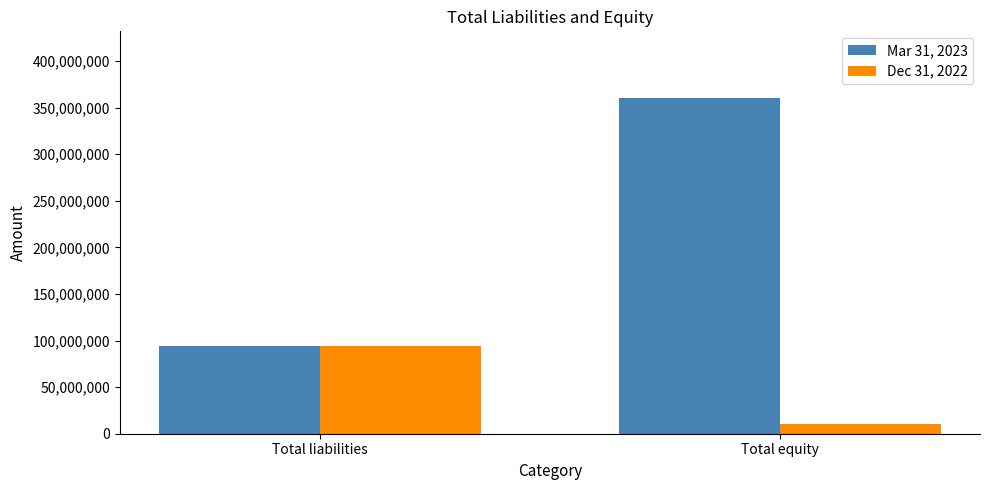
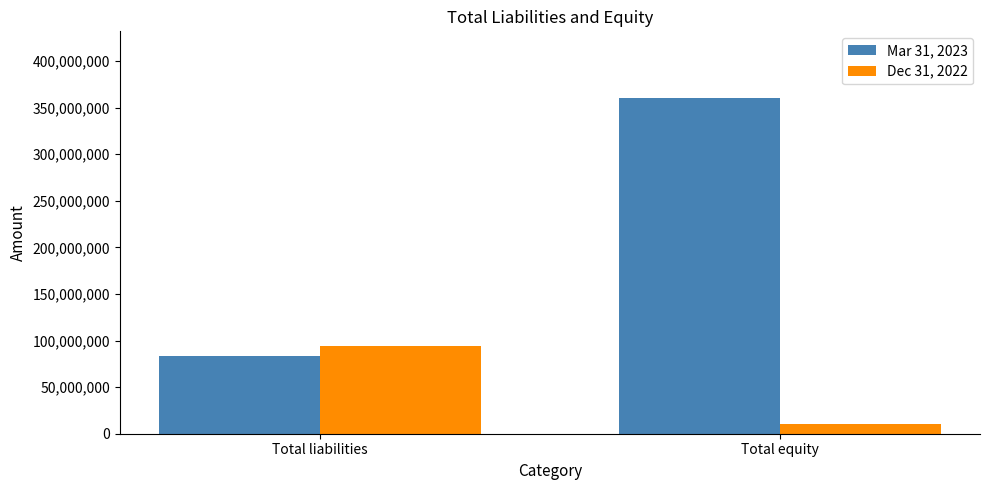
Mar 31, 2023, Total liabilities: 90,000,000 -> 80,000,000
